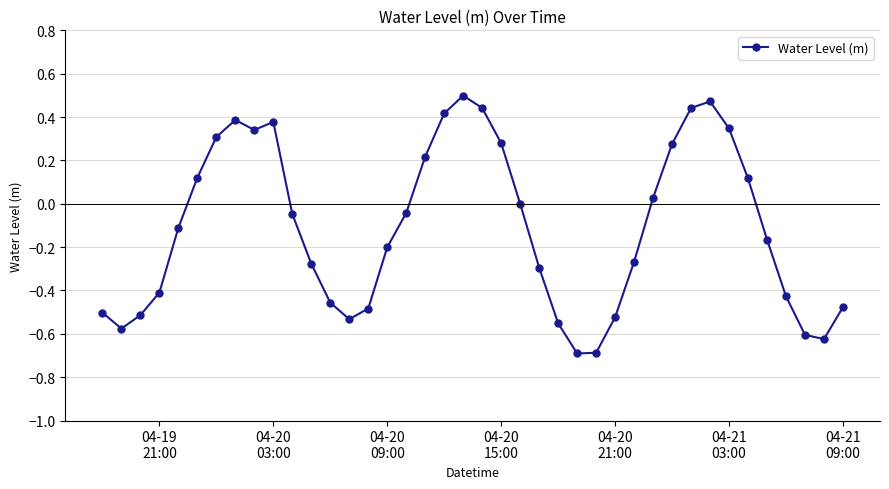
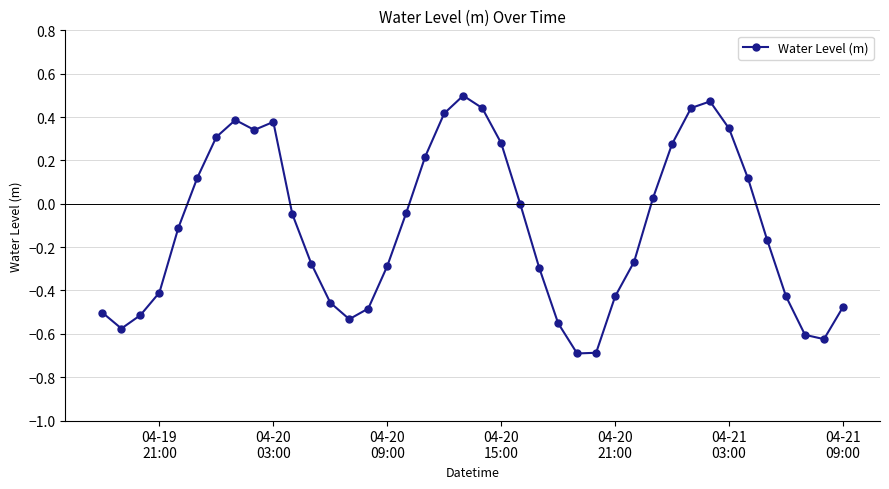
04-20 09:00: -0.20 -> -0.29
04-20 21:00: -0.52 -> -0.43
